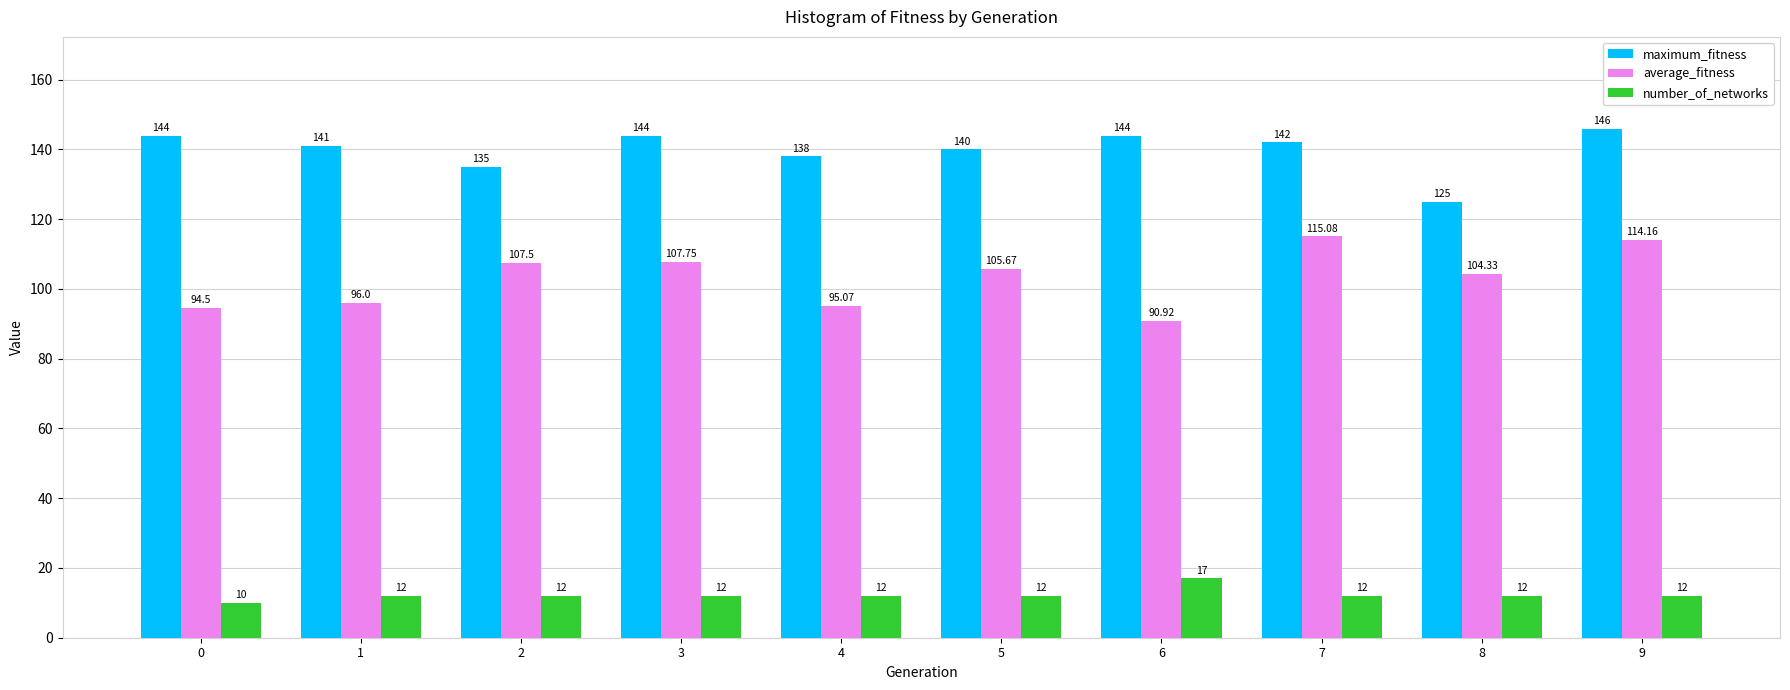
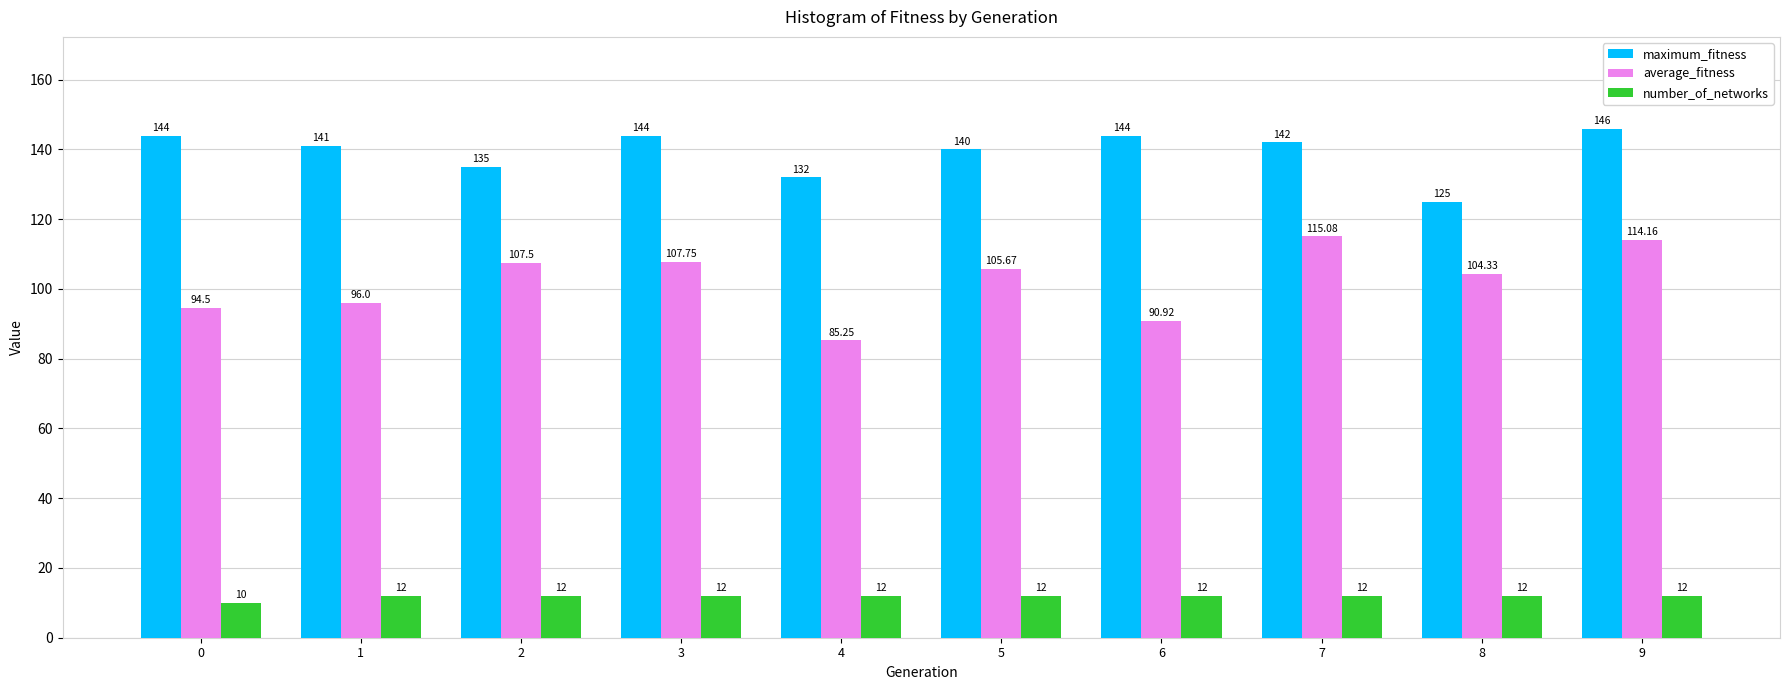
maximum_fitness, 4: 138 -> 132
average_fitness, 4: 95.07 -> 85.25
number_of_networks, 6: 17 -> 12
